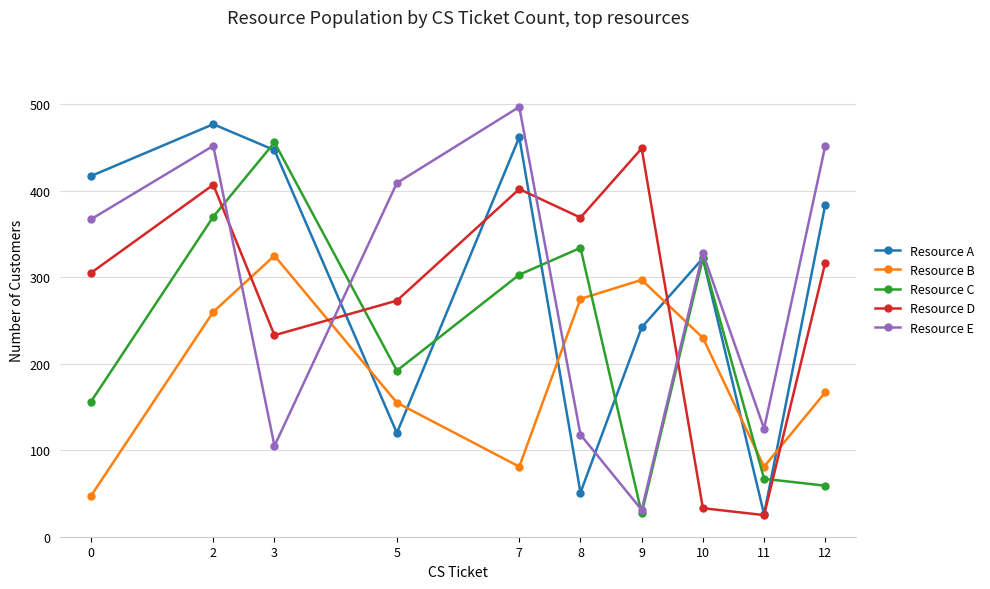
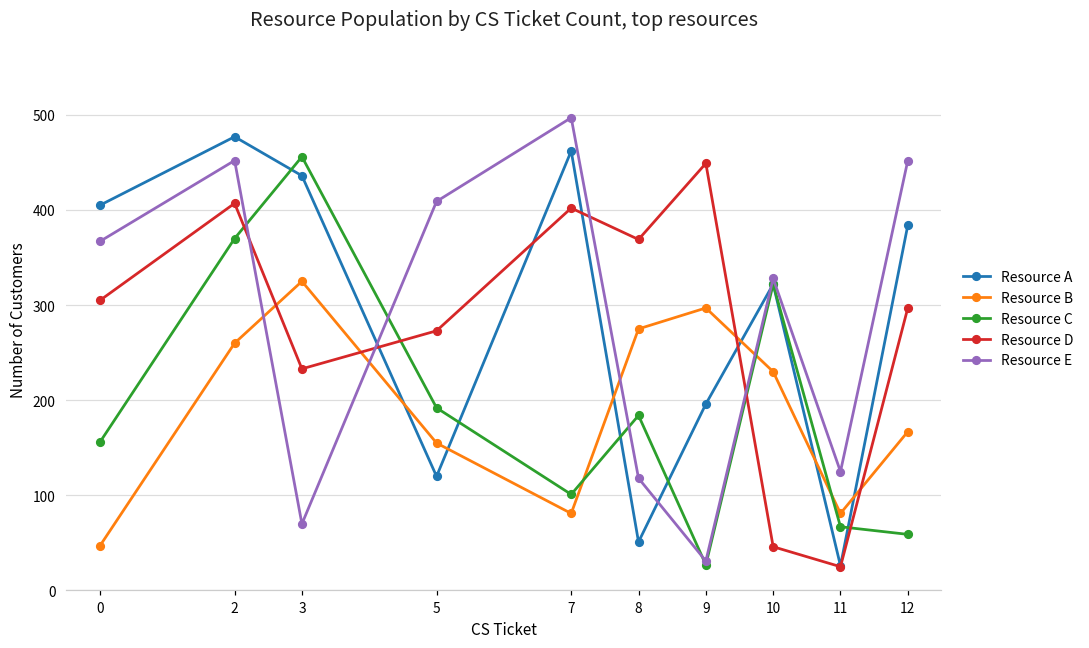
Resource A, 0: 420 -> 410
Resource A, 3: 450 -> 440
Resource E, 3: 110 -> 70
Resource C, 7: 300 -> 100
Resource C, 8: 330 -> 180
Resource A, 9: 240 -> 200
Resource D, 10: 30 -> 50
Resource D, 12: 320 -> 300
